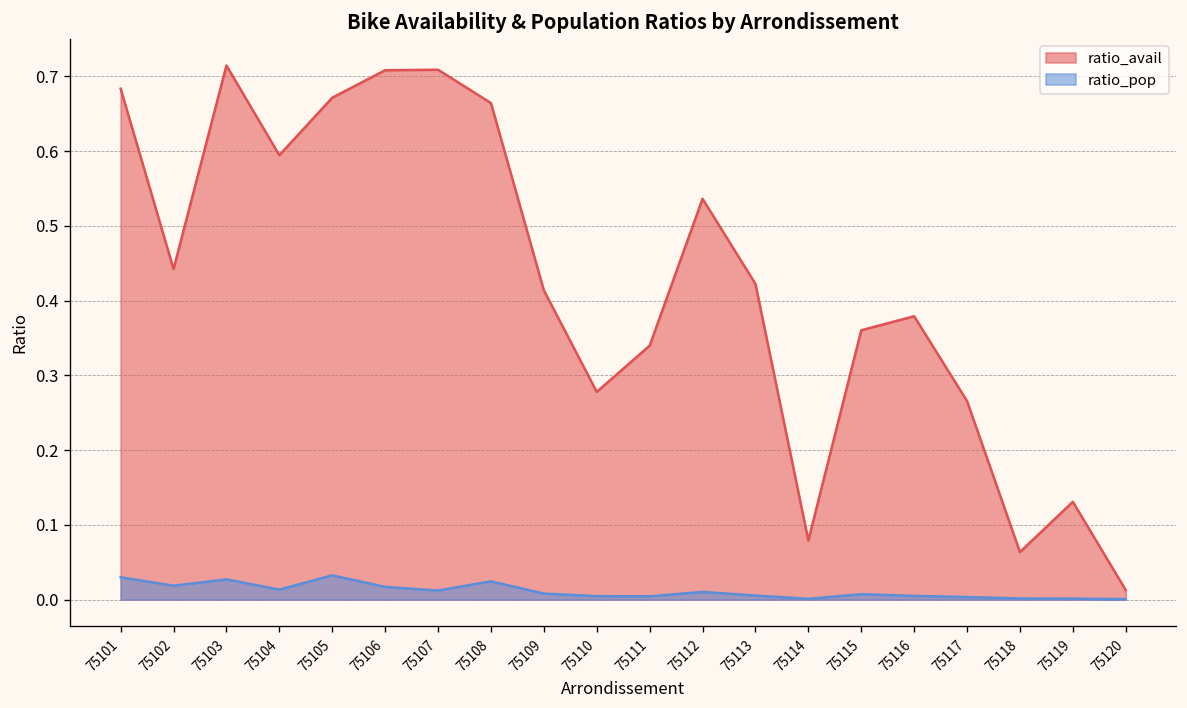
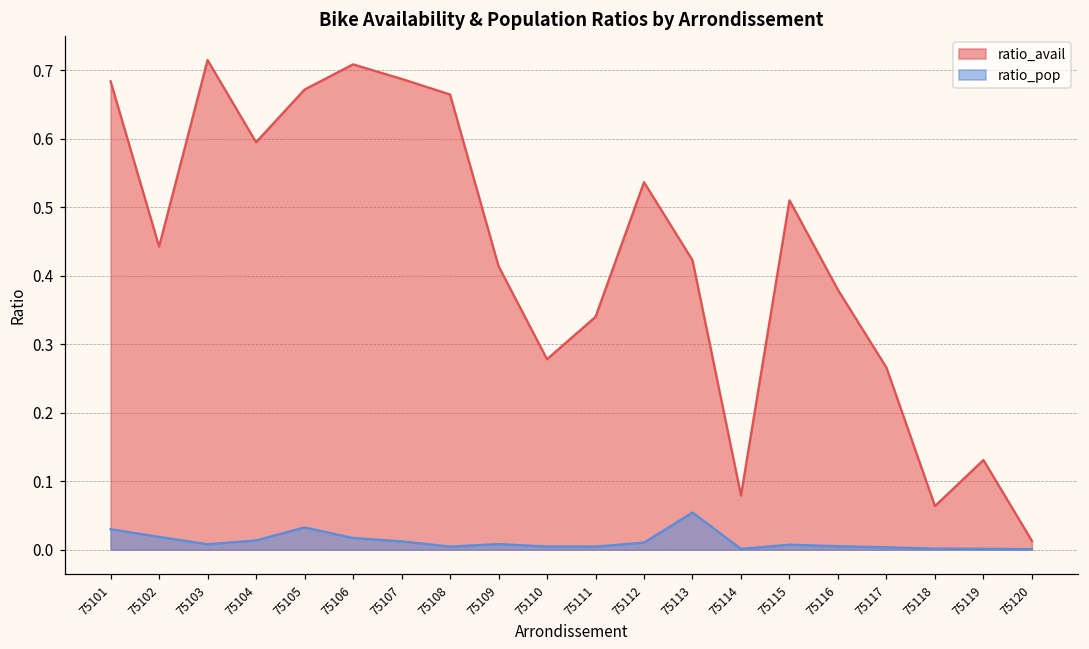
ratio_pop, 75103: 0.03 -> 0.01
ratio_avail, 75107: 0.71 -> 0.69
ratio_pop, 75108: 0.02 -> 0.00
ratio_pop, 75113: 0.01 -> 0.05
ratio_avail, 75115: 0.36 -> 0.51
